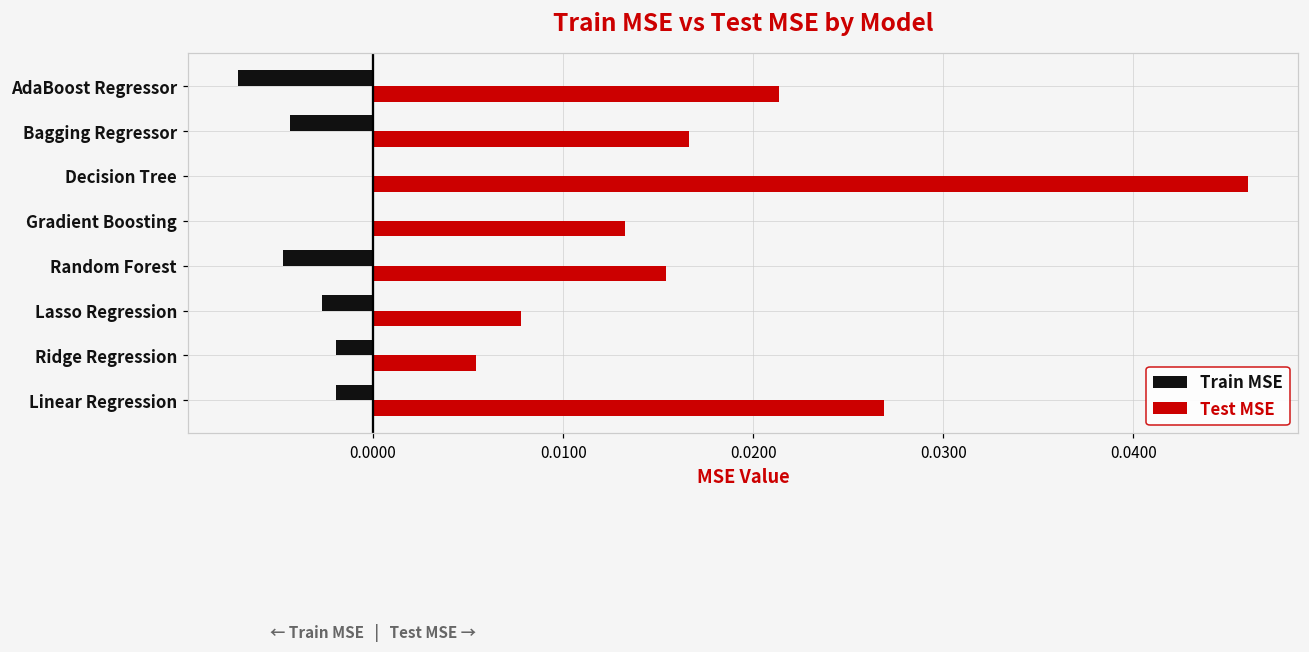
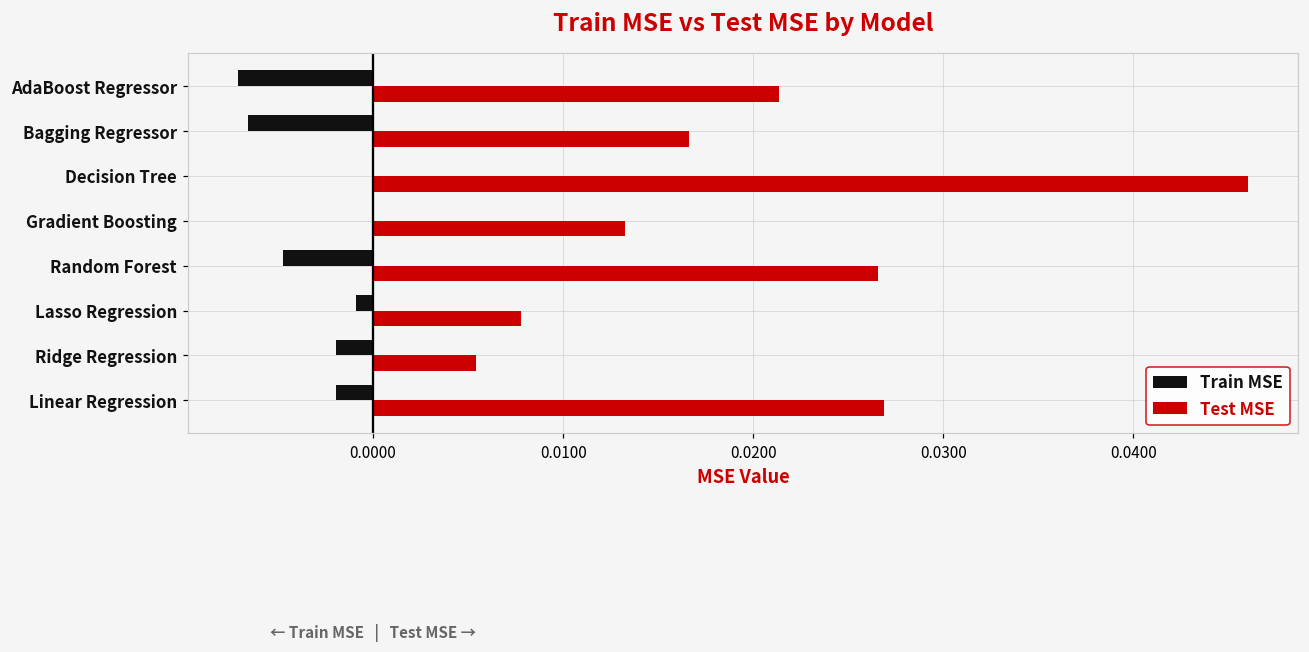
Train MSE, Bagging Regressor: -0.0044 -> -0.0066
Test MSE, Random Forest: 0.0154 -> 0.0265
Train MSE, Lasso Regression: -0.0027 -> -0.0009
